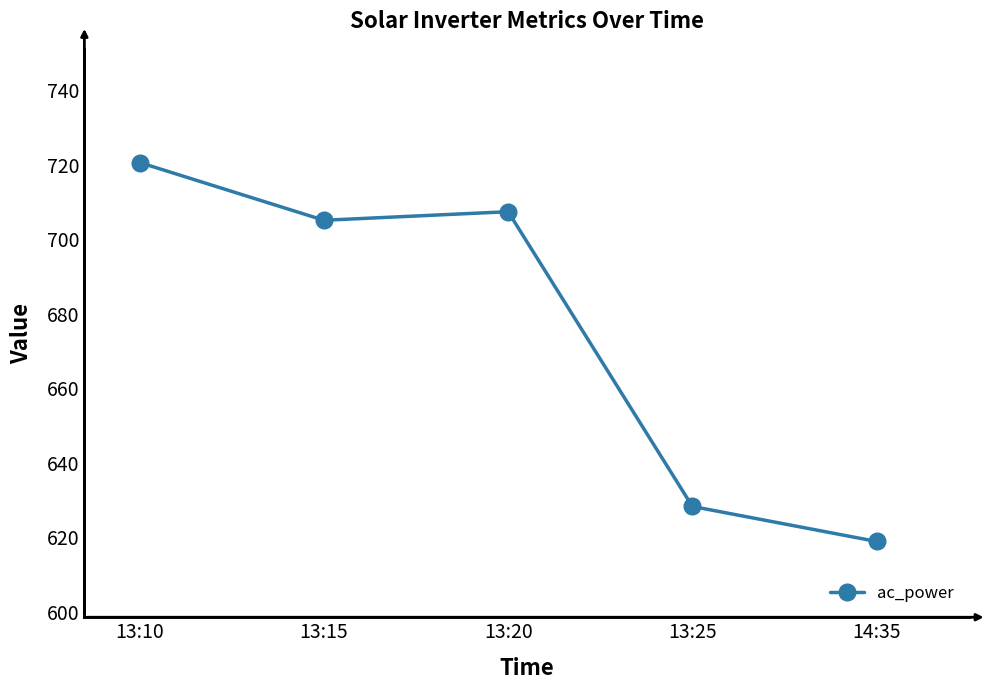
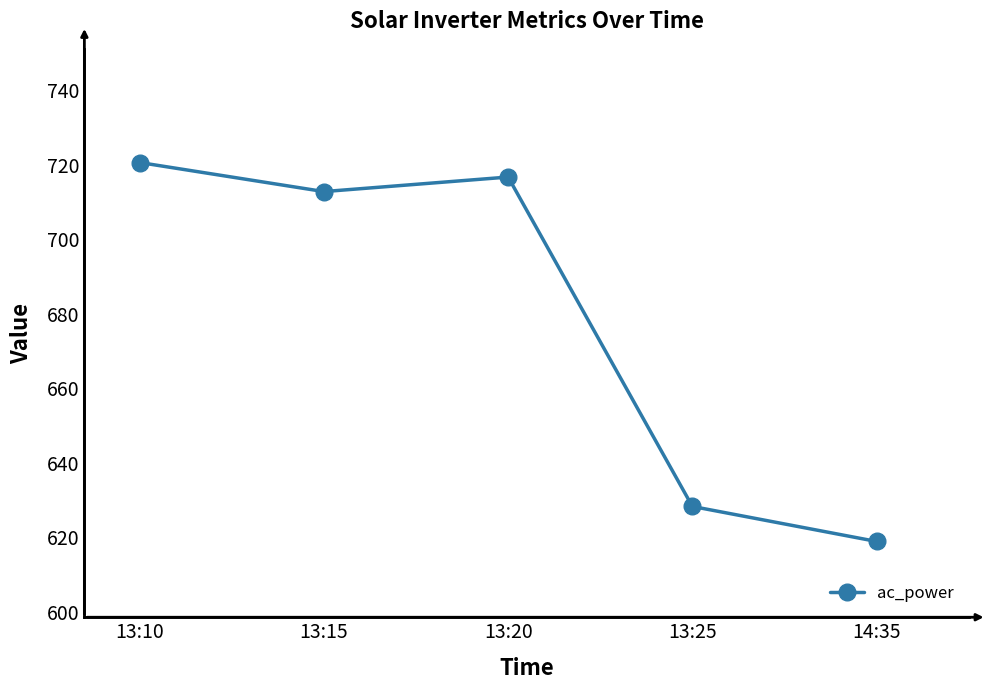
13:15: 705 -> 713
13:20: 707 -> 717
